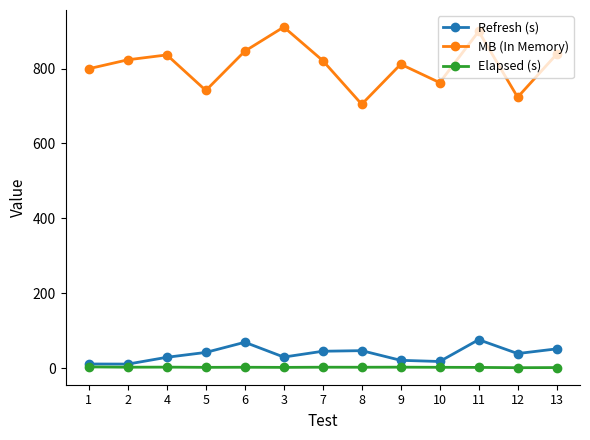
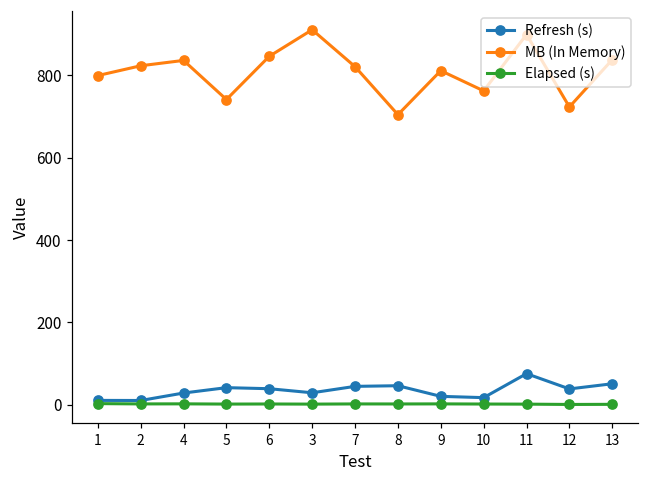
Refresh (s), 6: 70 -> 40
